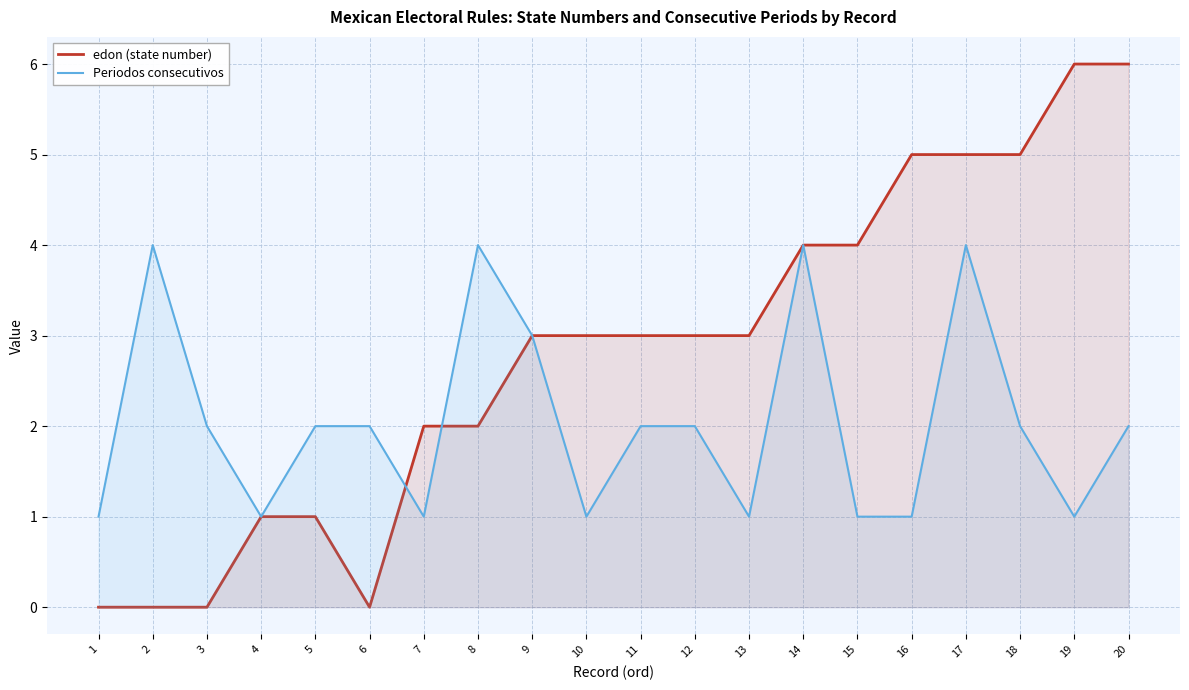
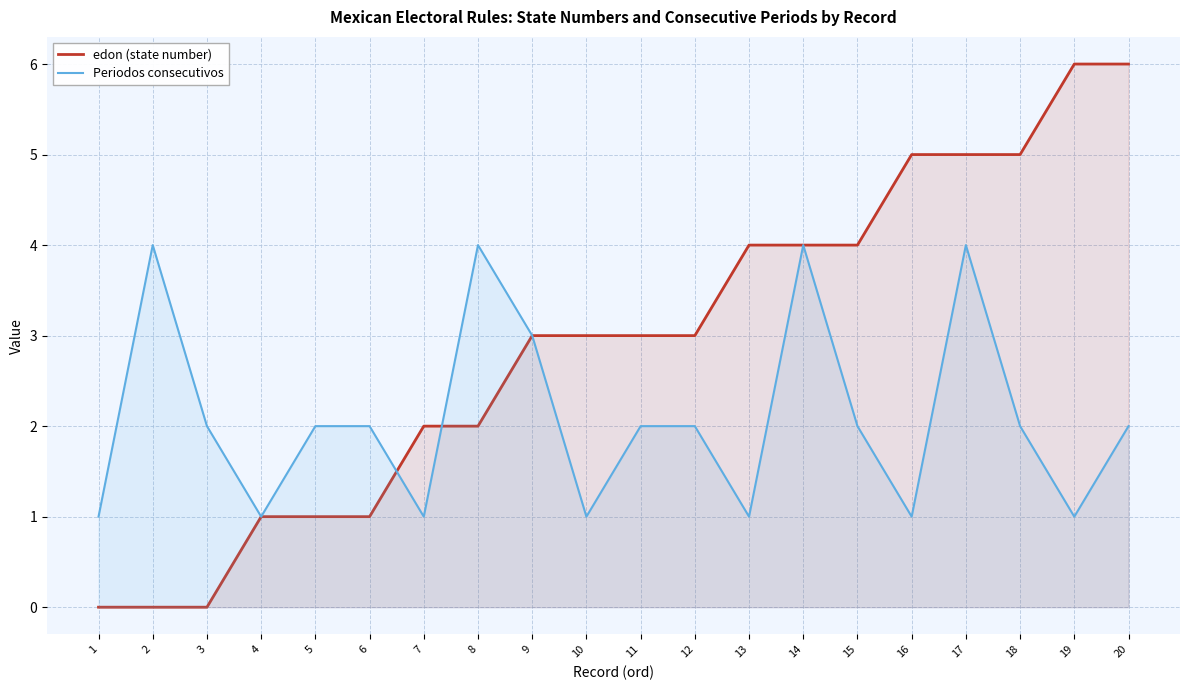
edon (state number), 6: 0 -> 1
edon (state number), 13: 3 -> 4
Periodos consecutivos, 15: 1 -> 2
